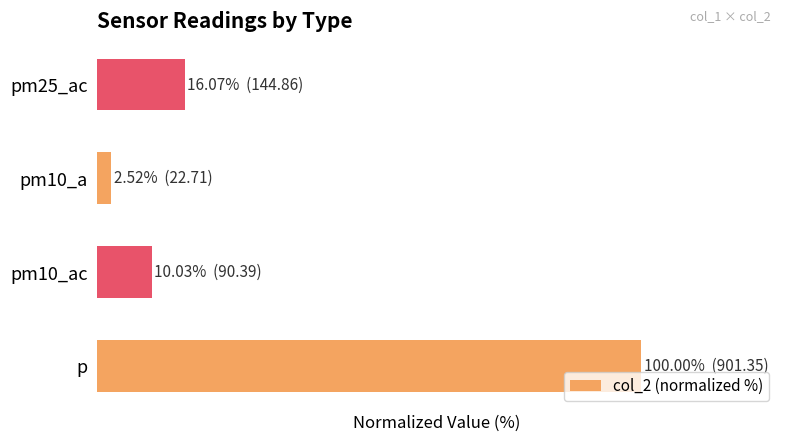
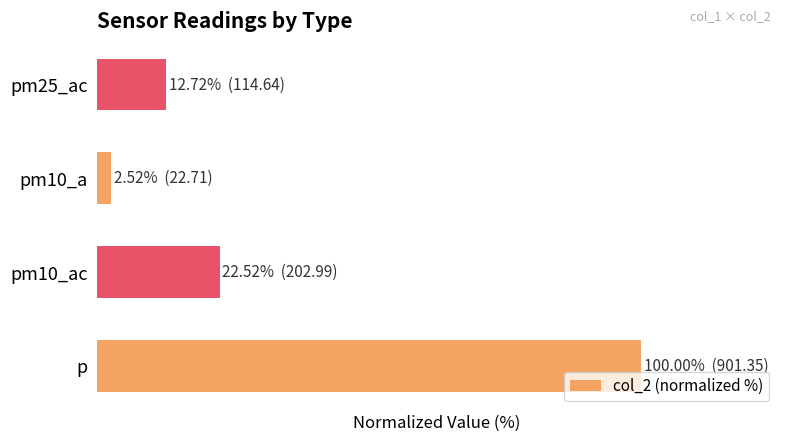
pm25_ac: 16.07% (144.86) -> 12.72% (114.64)
pm10_ac: 10.03% (90.39) -> 22.52% (202.99)
